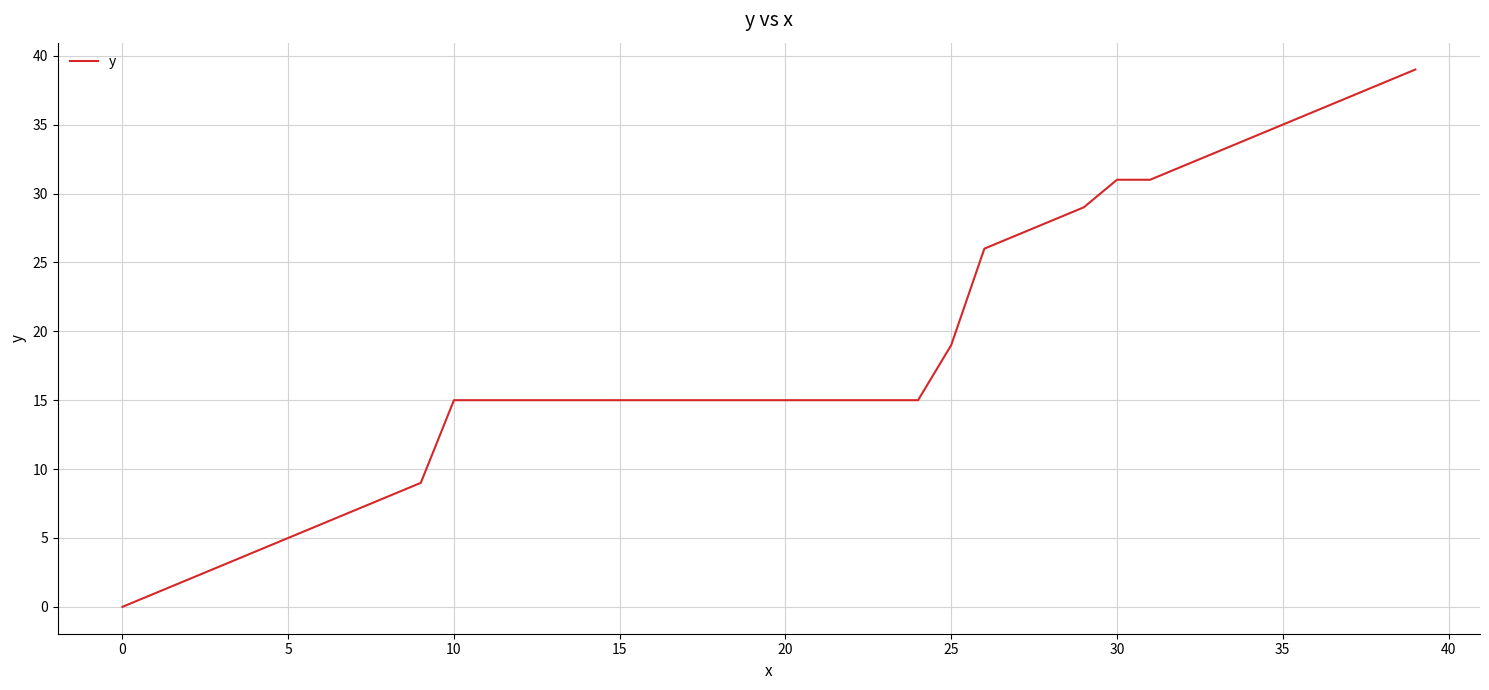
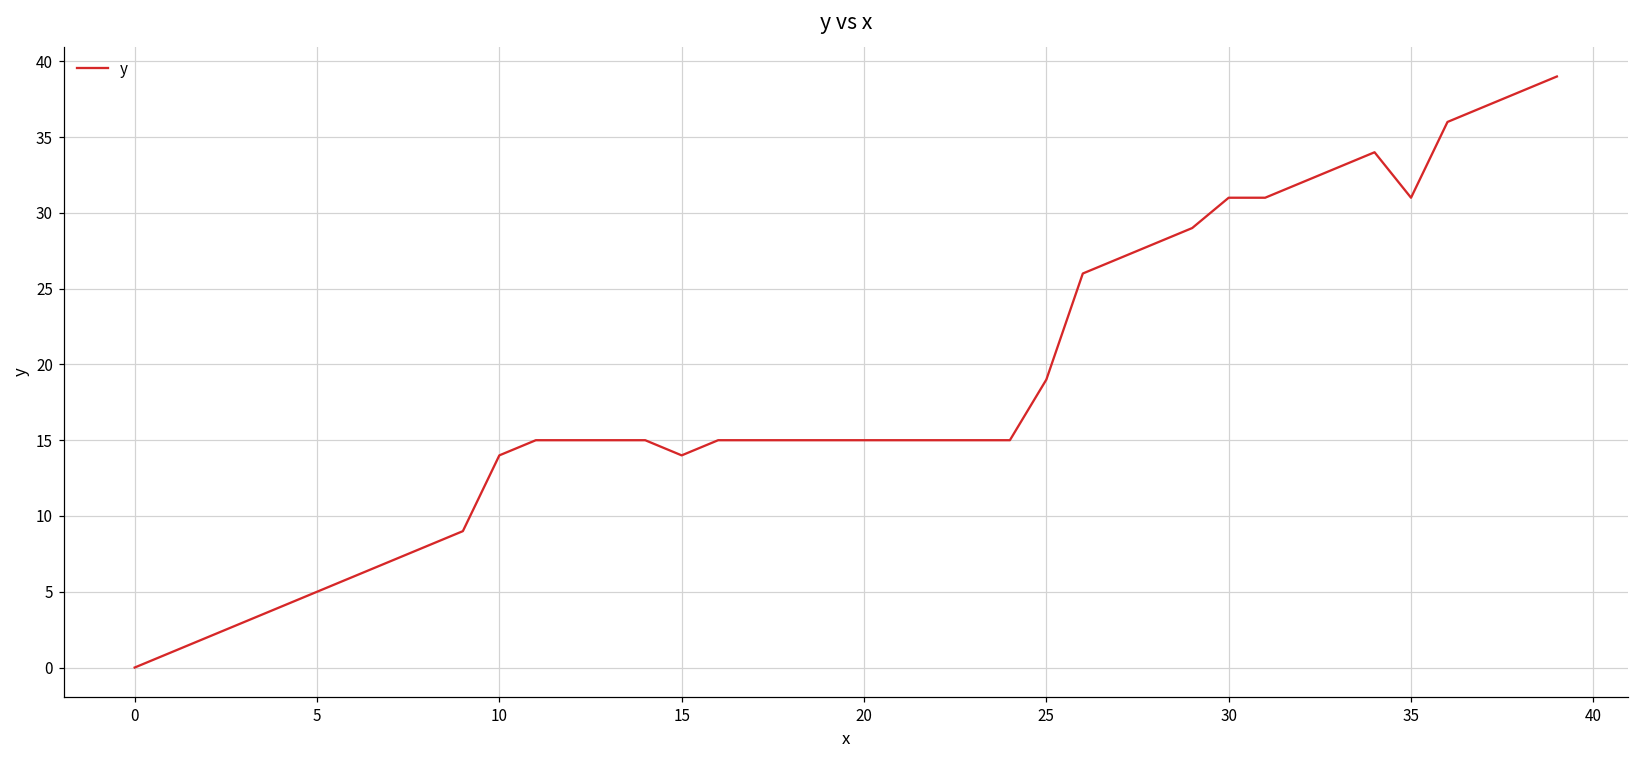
10: 15 -> 14
15: 15 -> 14
35: 35 -> 31
